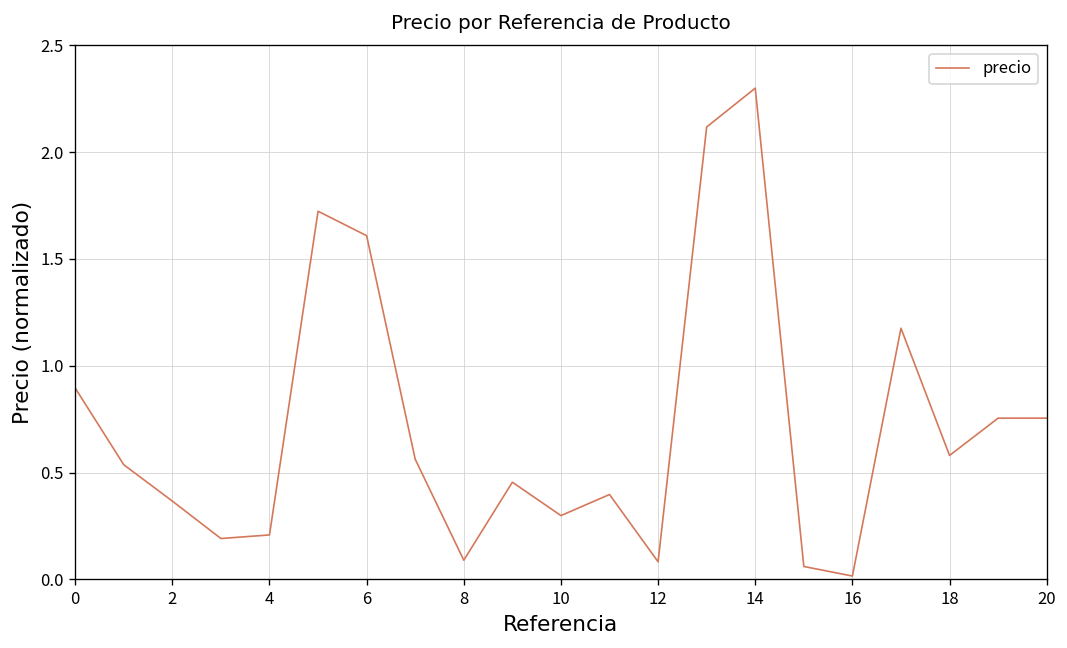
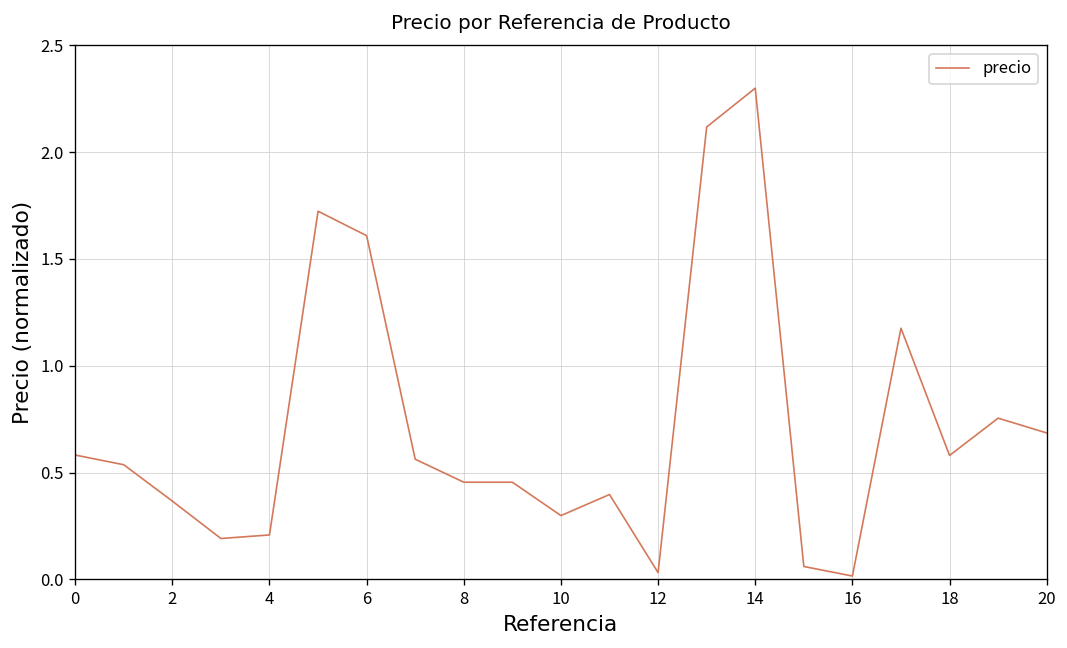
0: 0.90 -> 0.58
8: 0.09 -> 0.45
12: 0.08 -> 0.03
20: 0.75 -> 0.69
